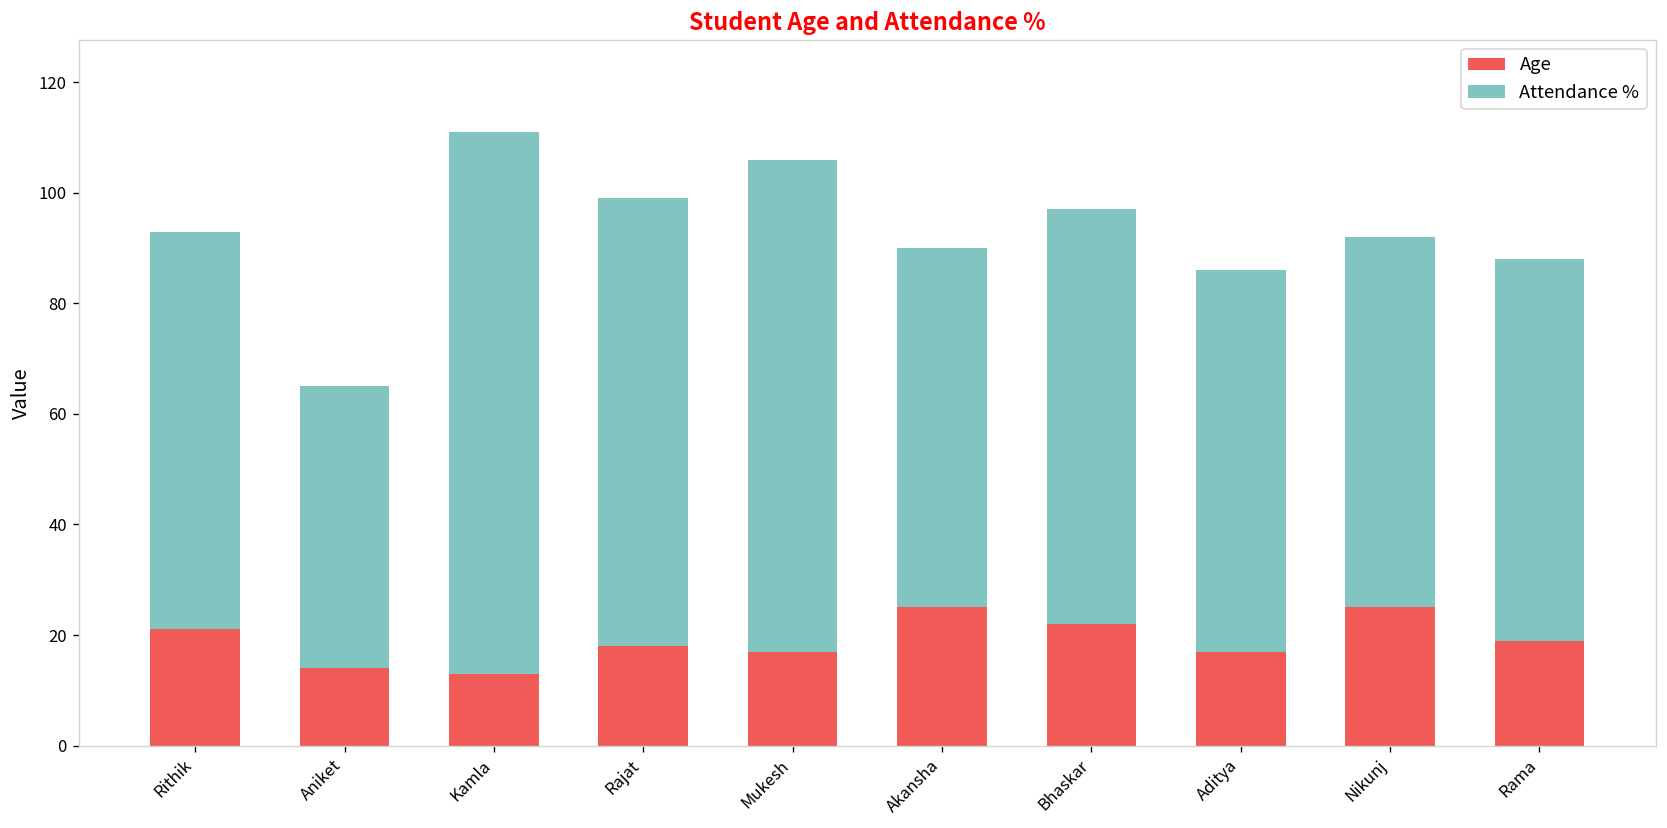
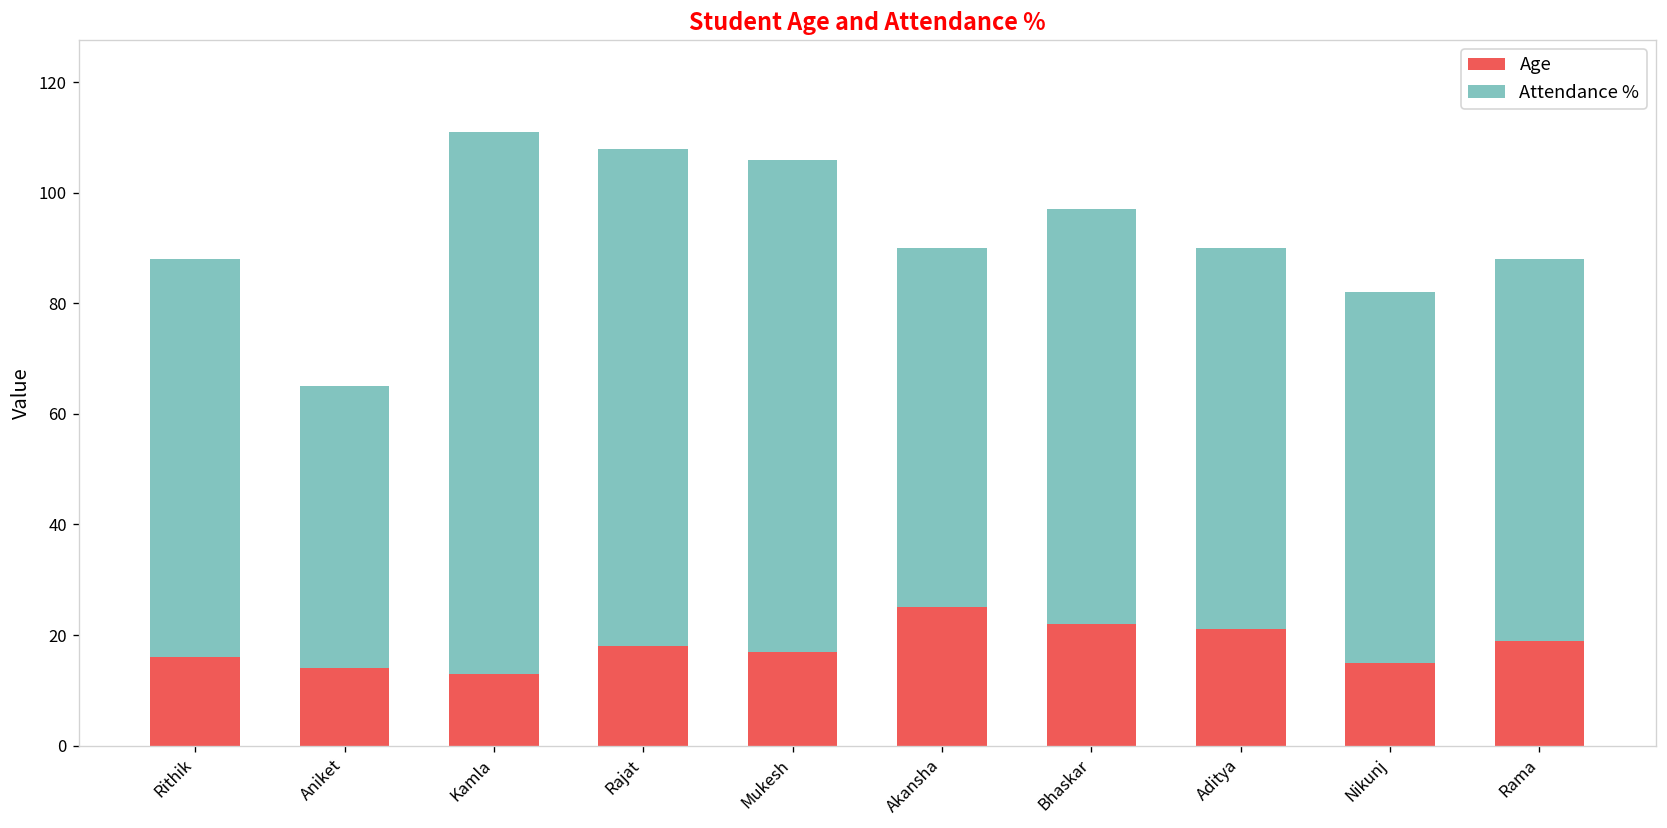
Age, Rithik: 21 -> 16
Attendance %, Rajat: 81 -> 90
Age, Aditya: 17 -> 21
Age, Nikunj: 25 -> 15
